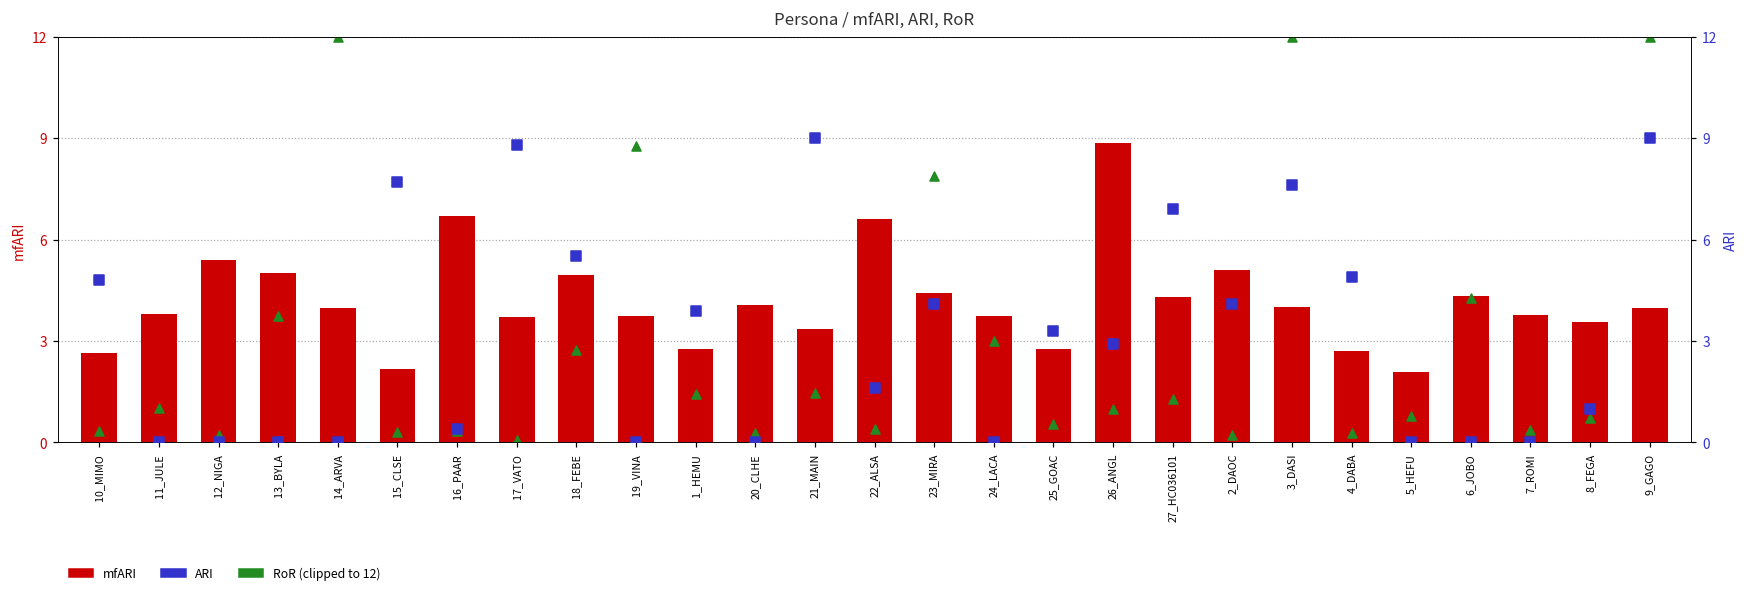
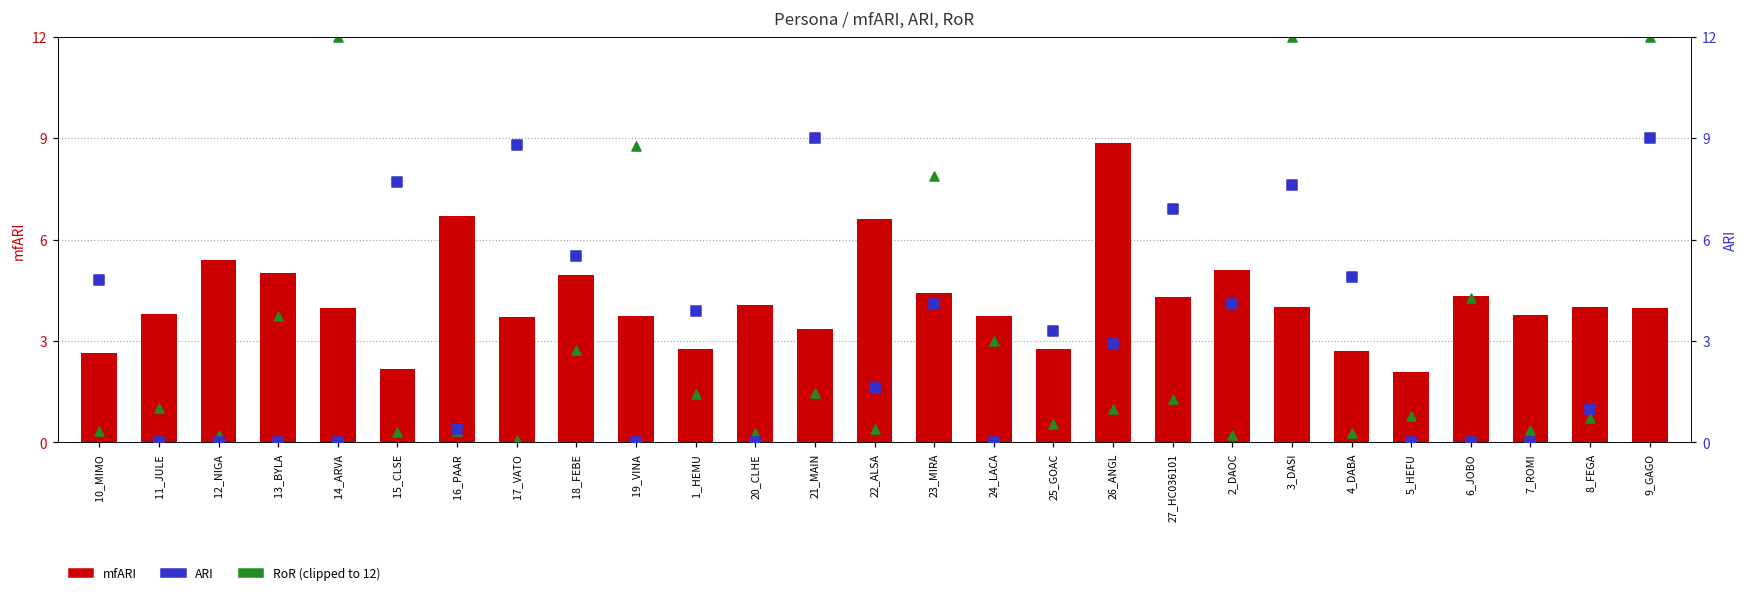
mfARI, 8_FEGA: 3.6 -> 4.0
